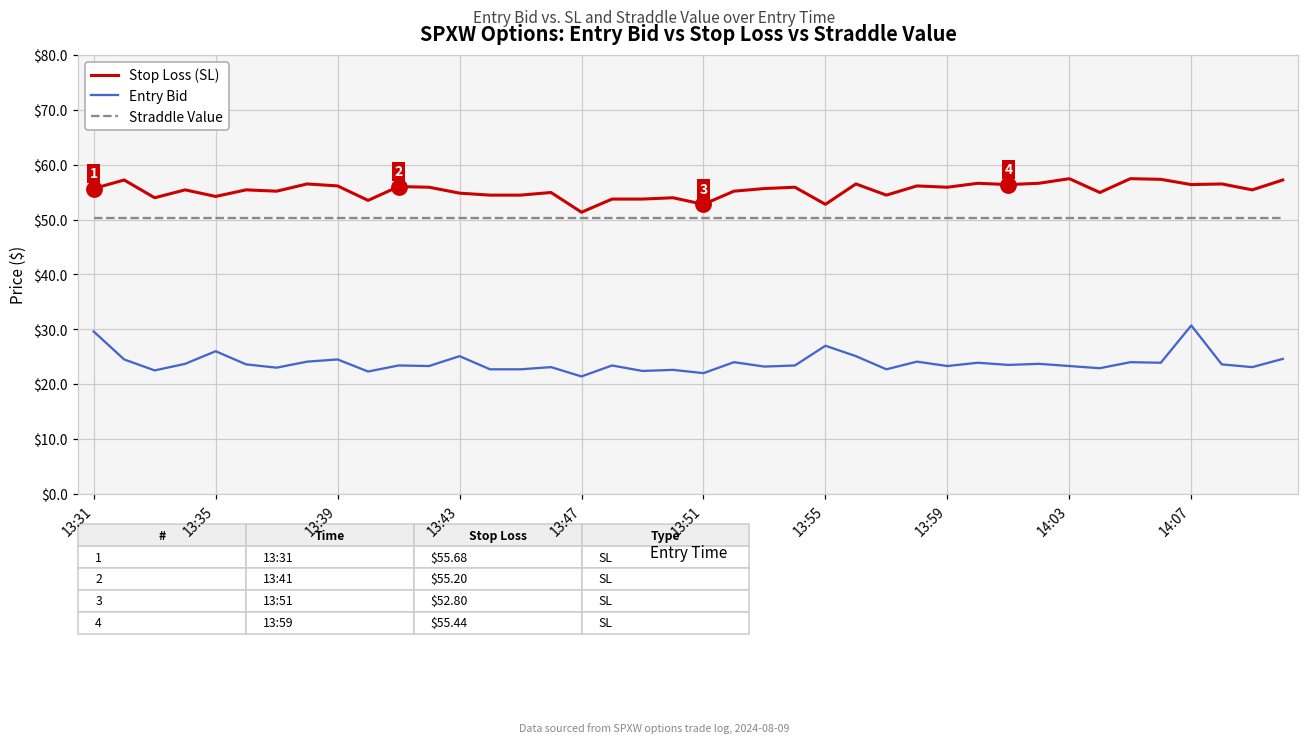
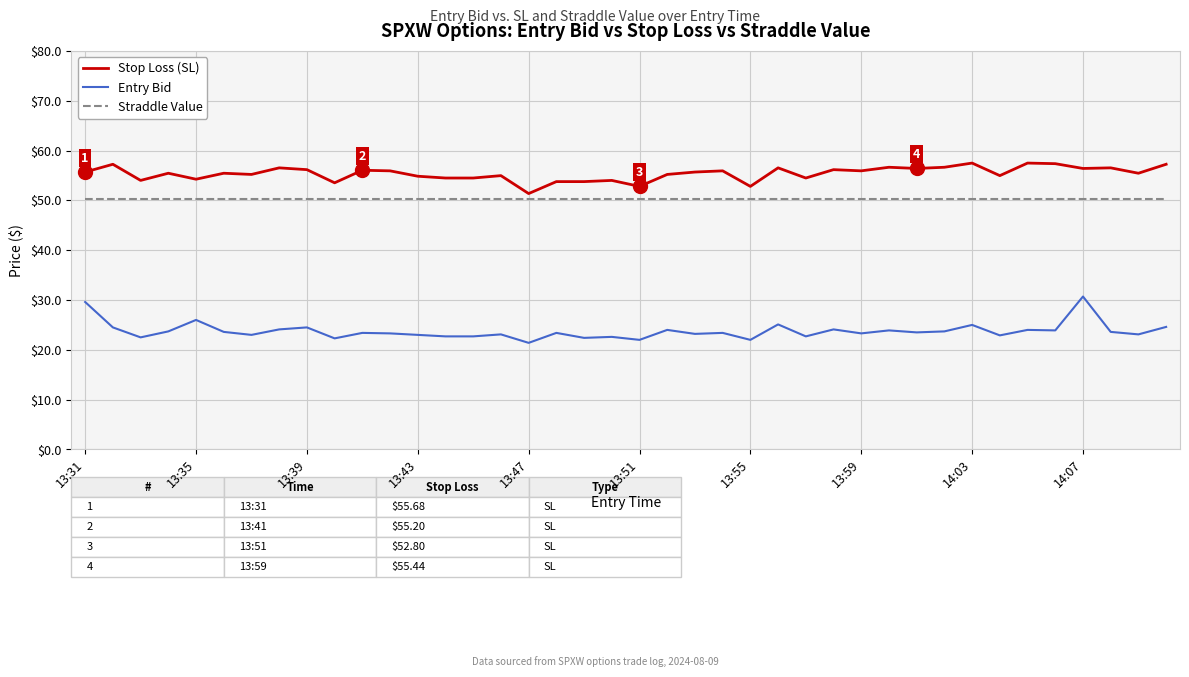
Entry Bid, 13:43: $25 -> $23
Entry Bid, 13:55: $27 -> $22
Entry Bid, 14:03: $23 -> $25
